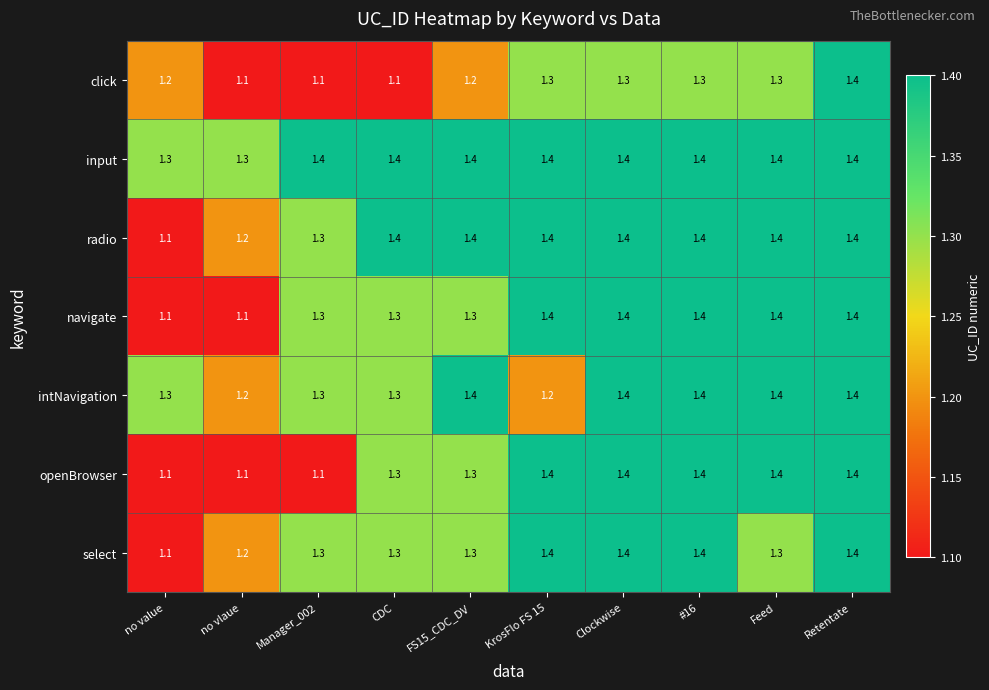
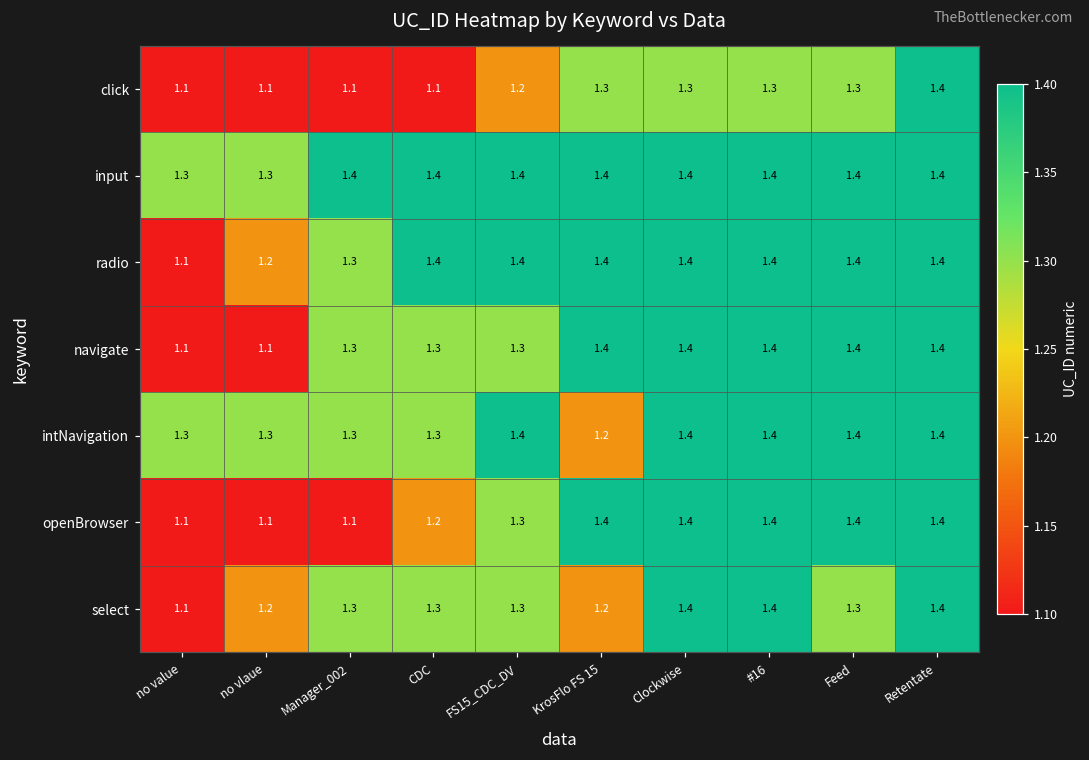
click, no value: 1.2 -> 1.1
intNavigation, no vlaue: 1.2 -> 1.3
openBrowser, CDC: 1.3 -> 1.2
select, KrosFlo FS 15: 1.4 -> 1.2
